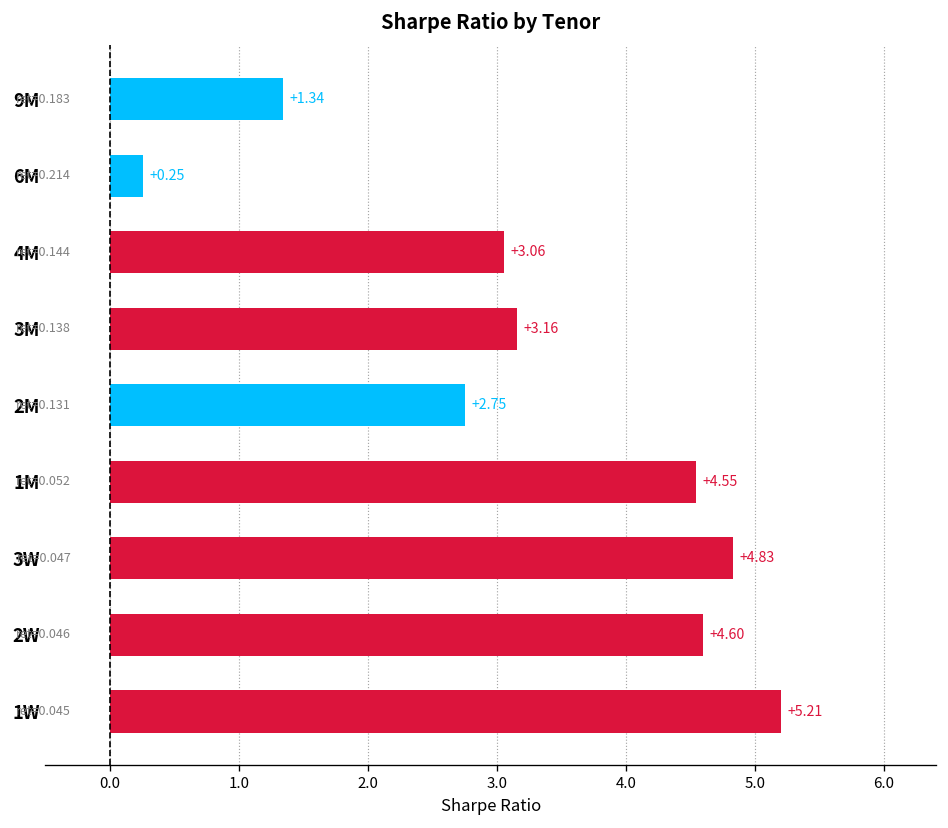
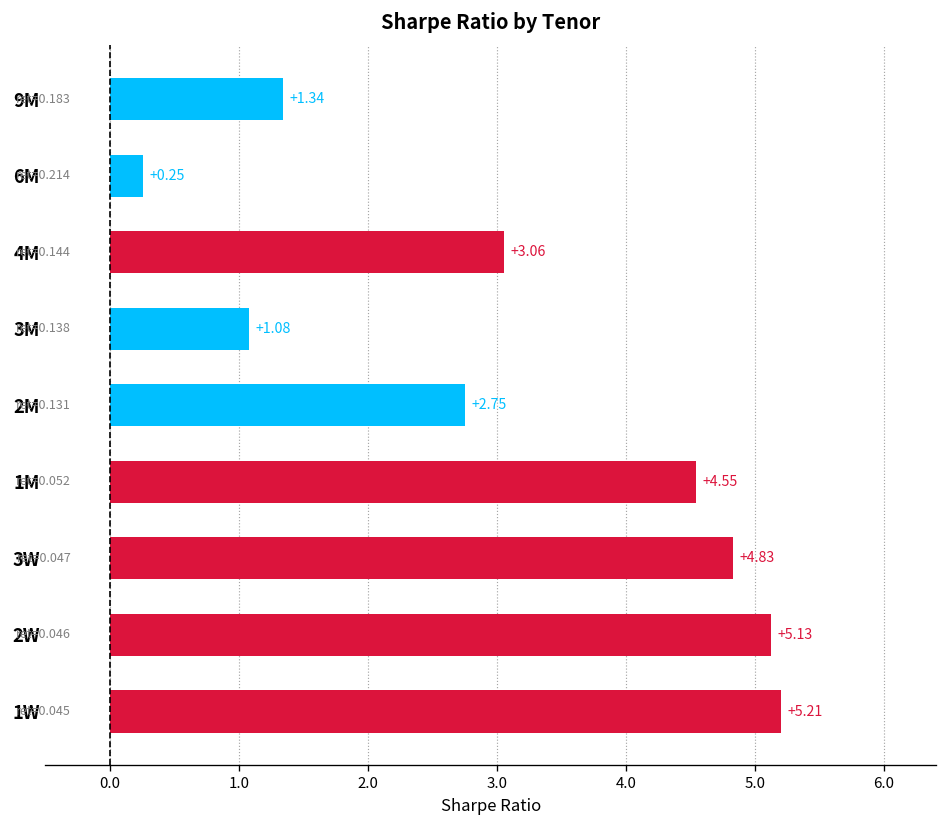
3M: +3.16 -> +1.08
2W: +4.60 -> +5.13
